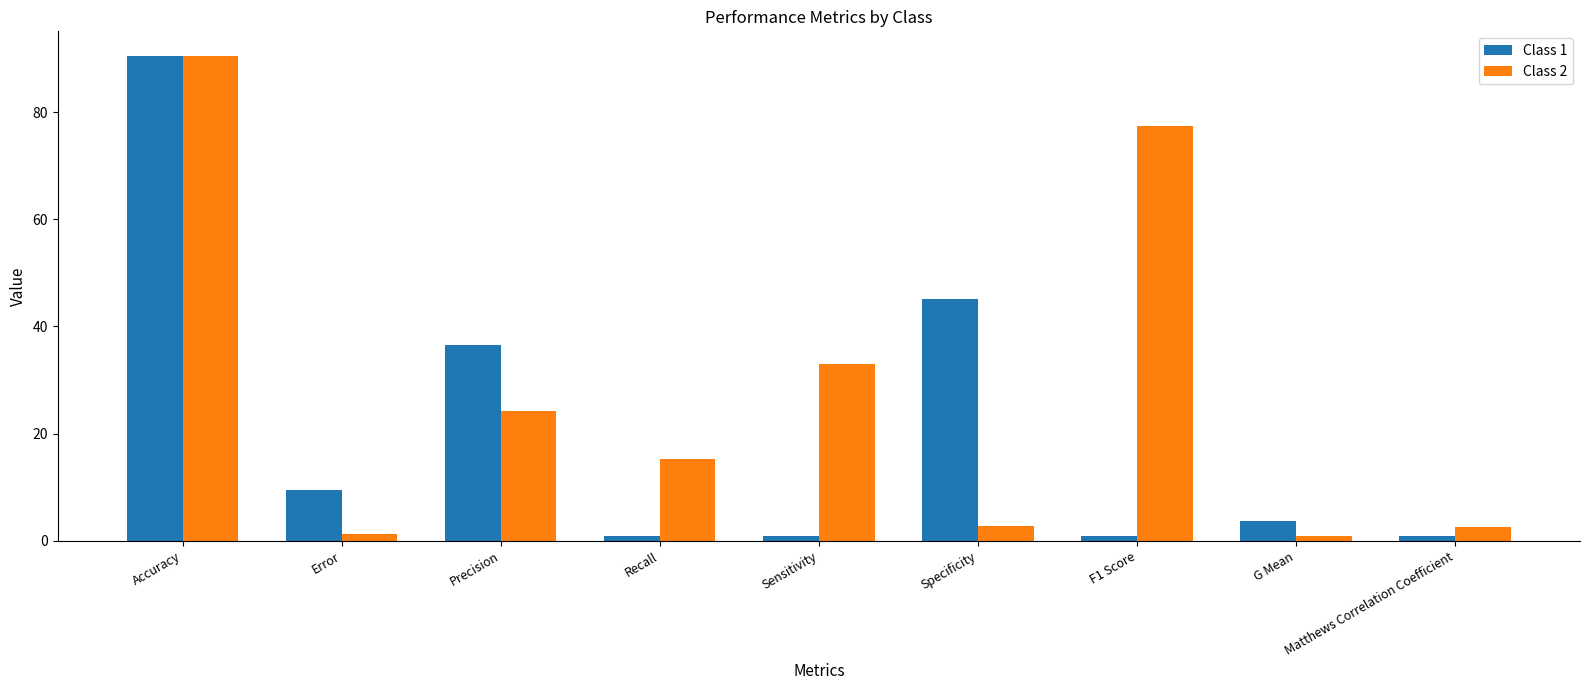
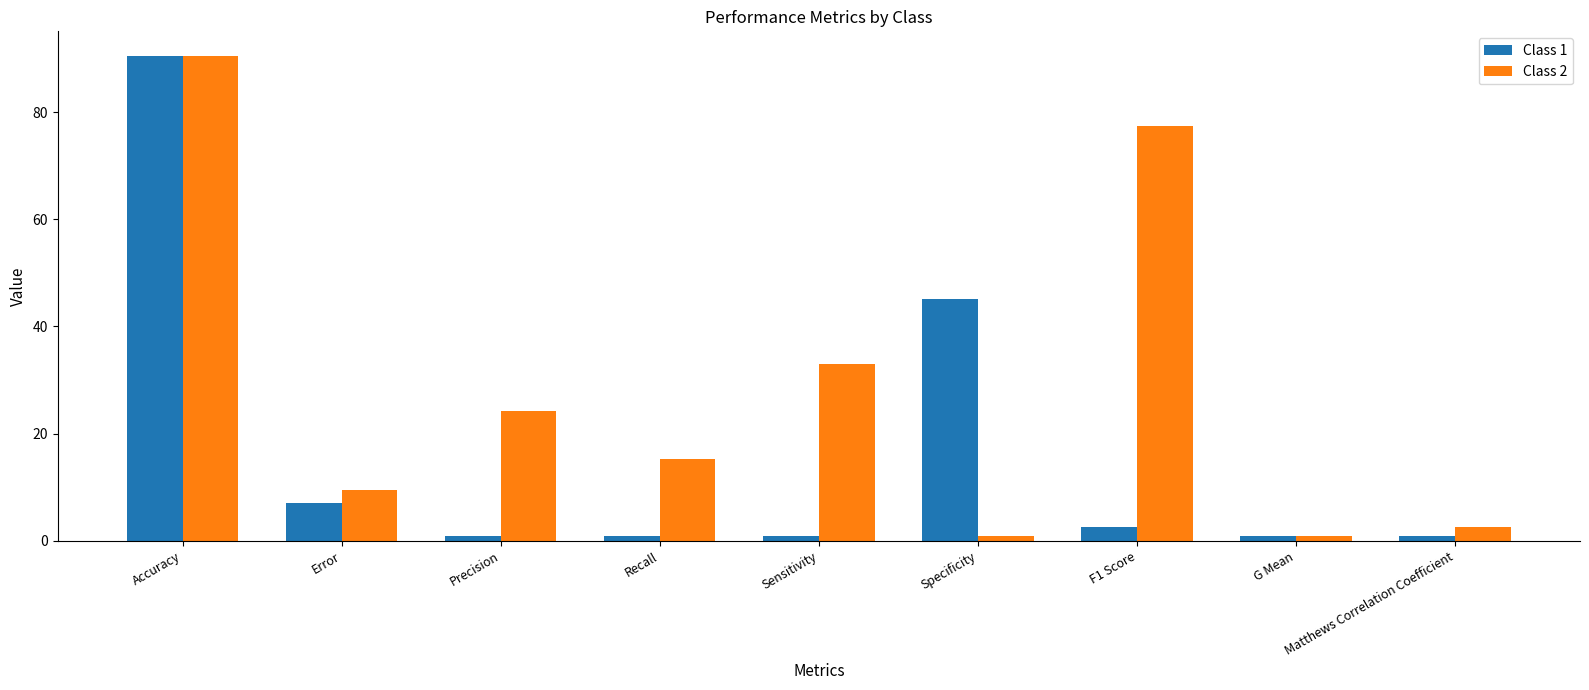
Class 1, Error: 9 -> 7
Class 2, Error: 1 -> 9
Class 1, Precision: 36 -> 1
Class 2, Specificity: 3 -> 1
Class 1, F1 Score: 1 -> 3
Class 1, G Mean: 4 -> 1
